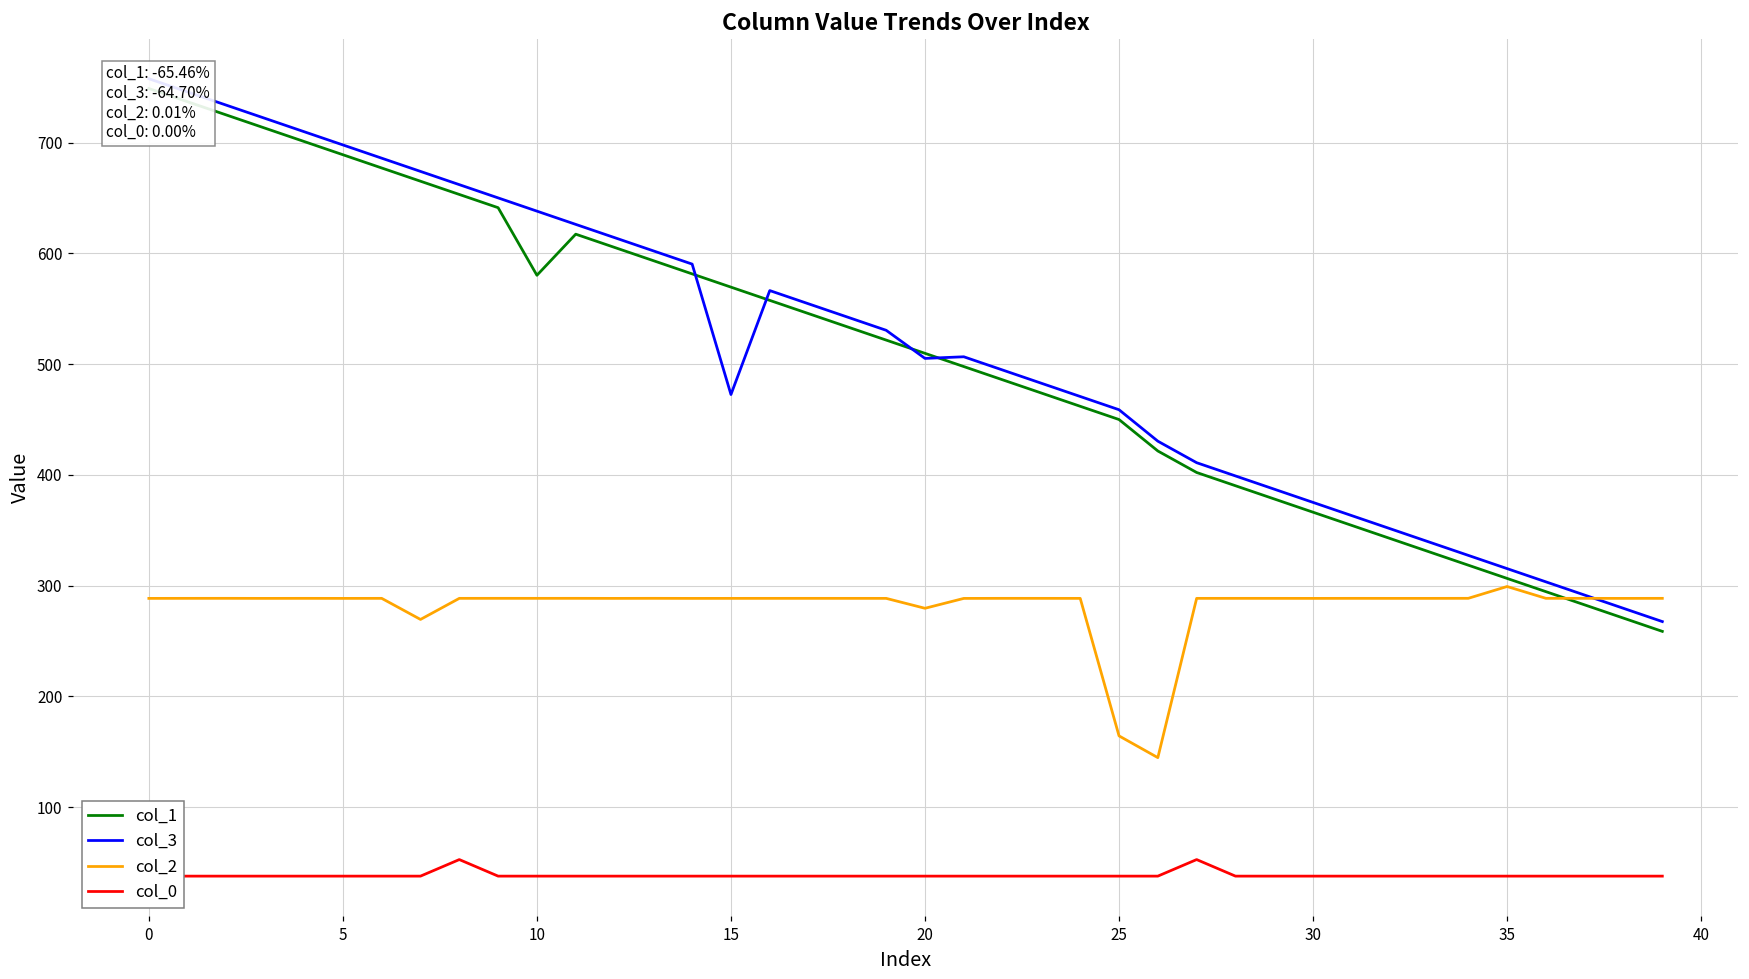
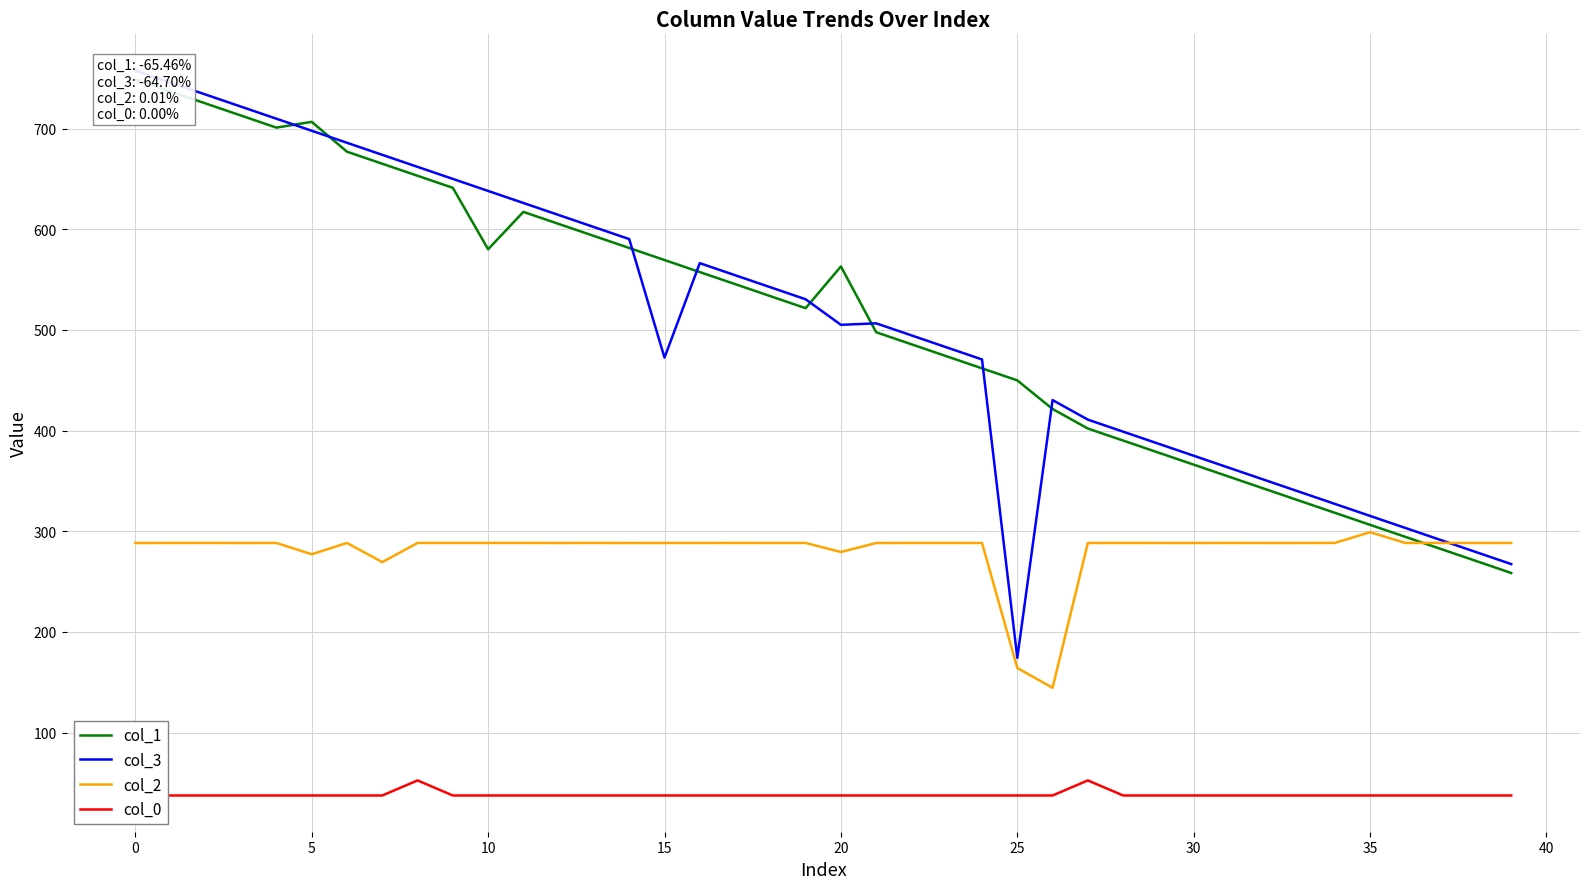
col_1, 5: 689 -> 707
col_2, 5: 288 -> 277
col_1, 20: 510 -> 563
col_3, 25: 459 -> 174
